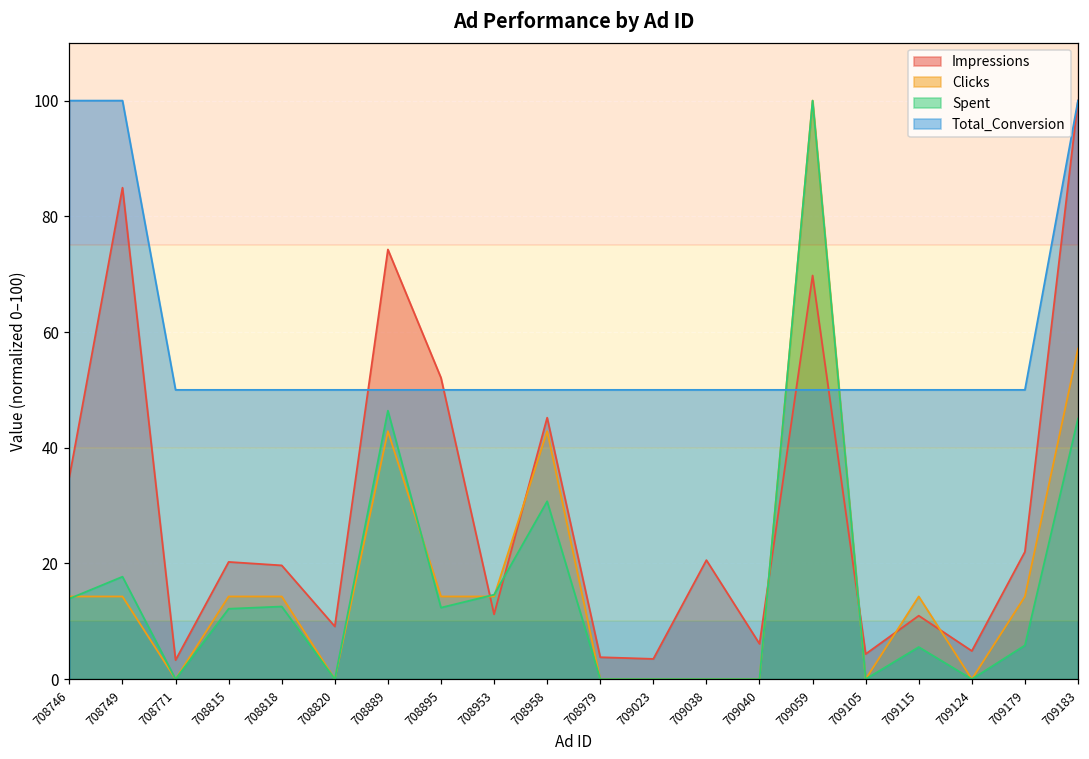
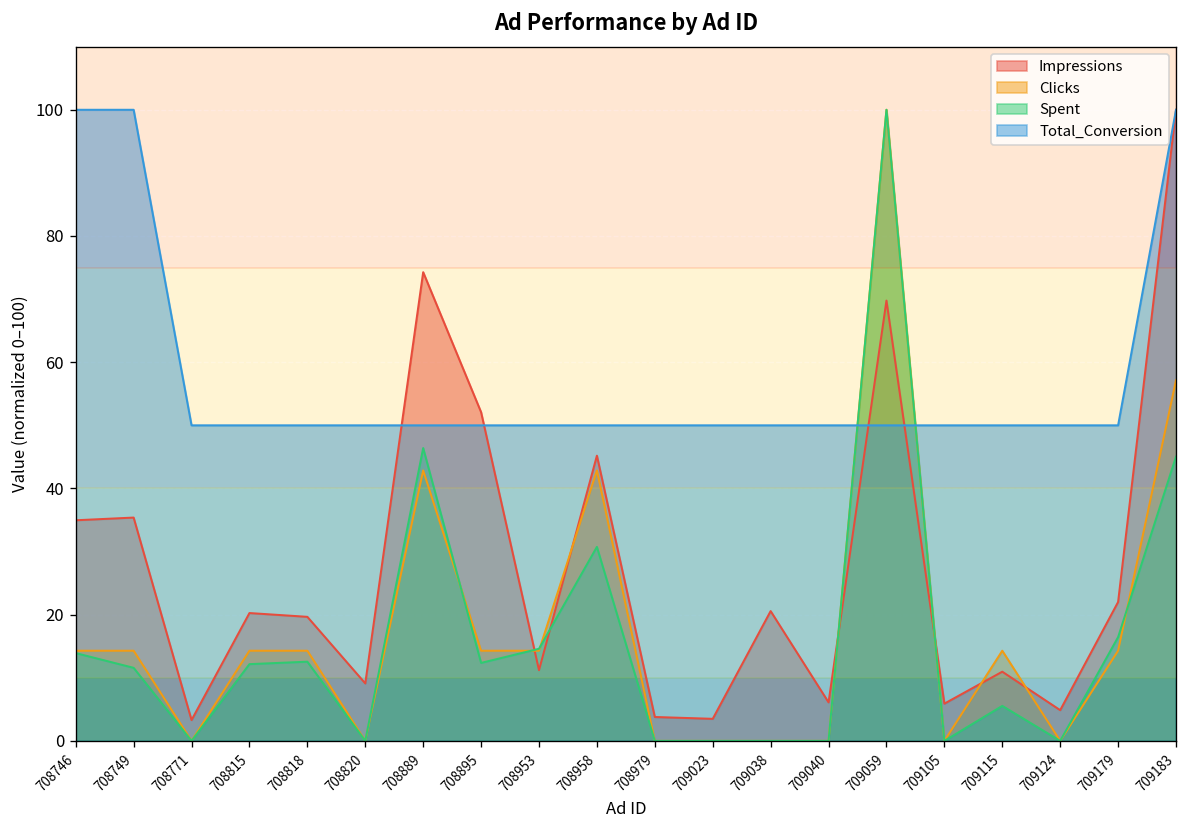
Impressions, 708749: 85 -> 35
Spent, 708749: 18 -> 12
Impressions, 709105: 4 -> 6
Spent, 709179: 6 -> 16
